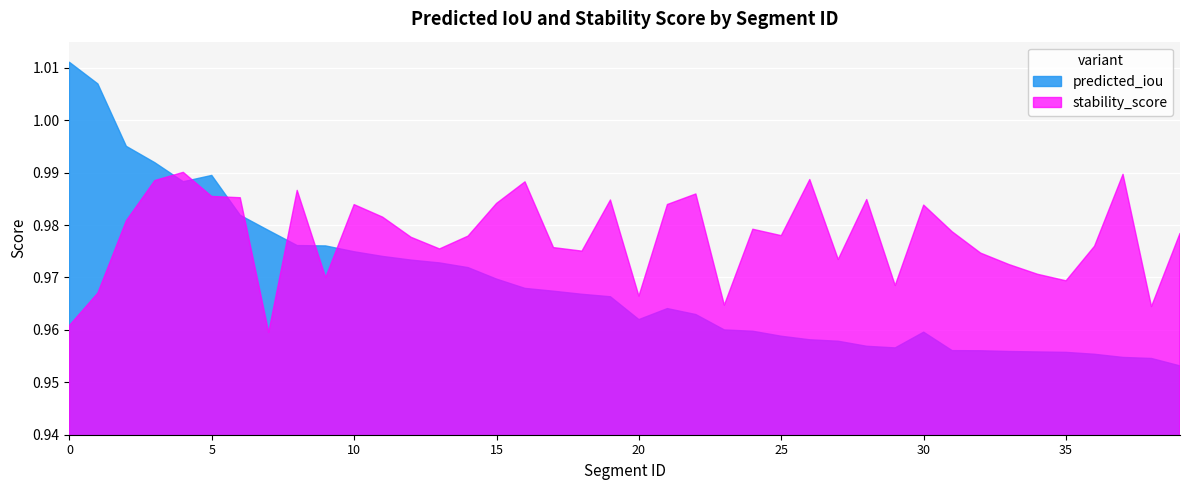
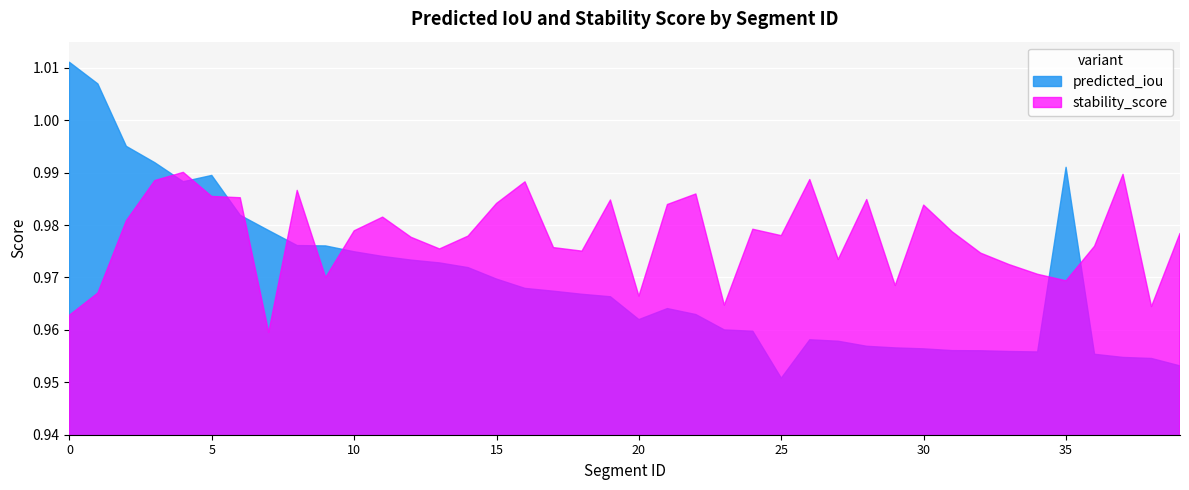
stability_score, 0: 0.961 -> 0.963
stability_score, 10: 0.984 -> 0.979
predicted_iou, 25: 0.959 -> 0.951
predicted_iou, 30: 0.960 -> 0.956
predicted_iou, 35: 0.956 -> 0.991
